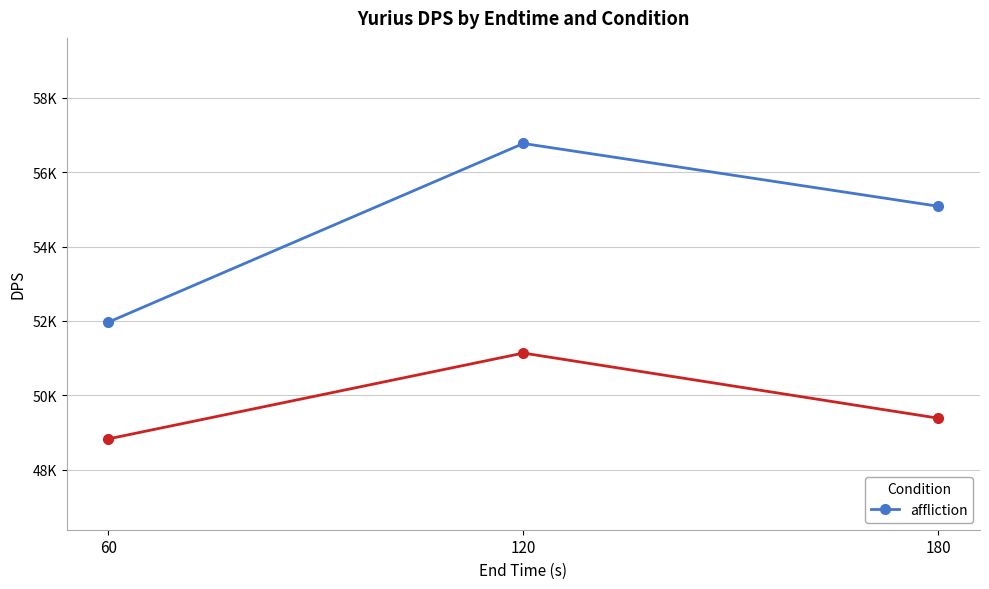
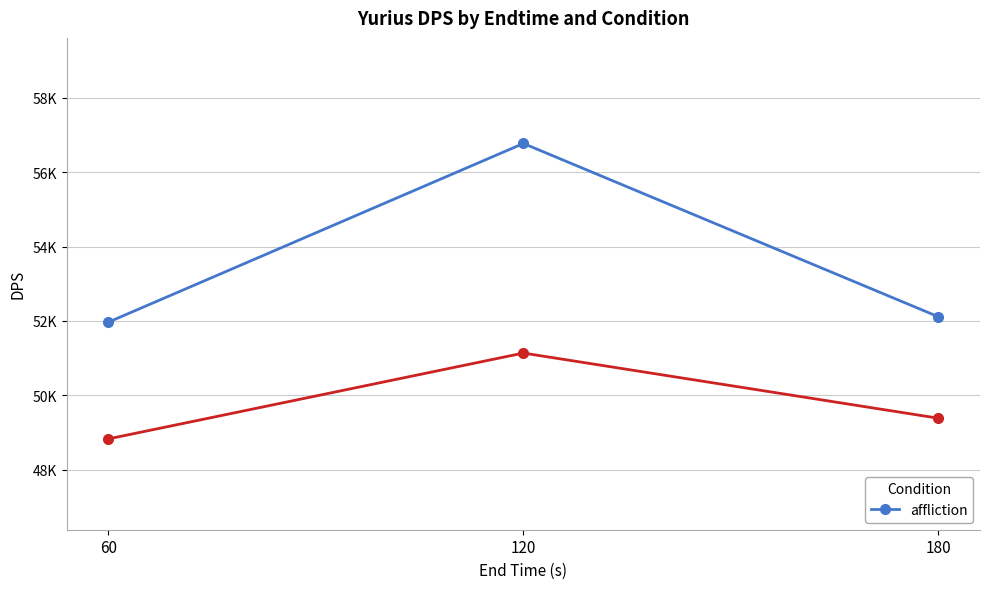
affliction, 180: 55100 -> 52100
